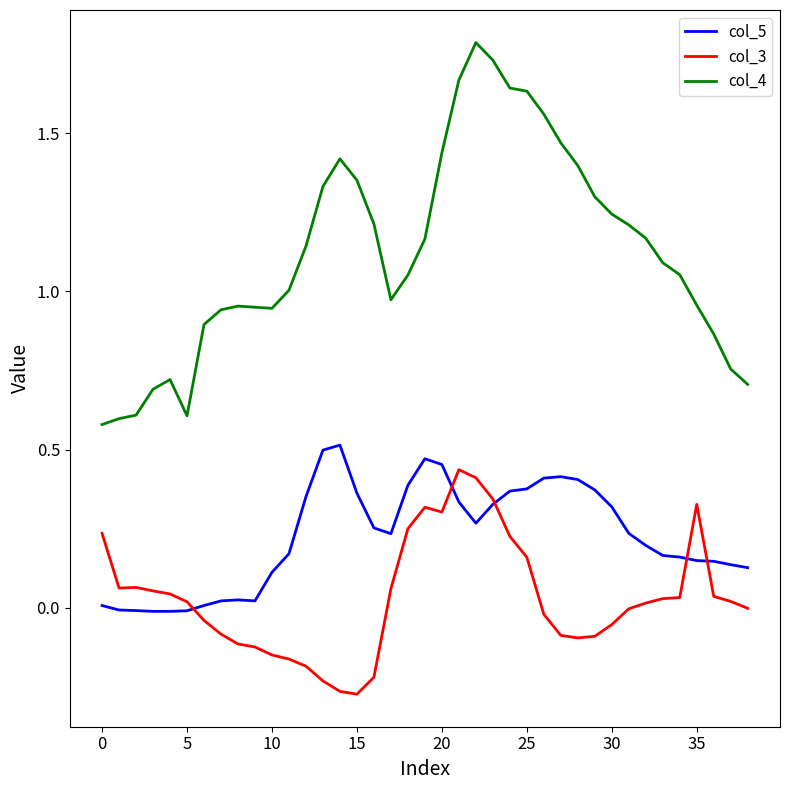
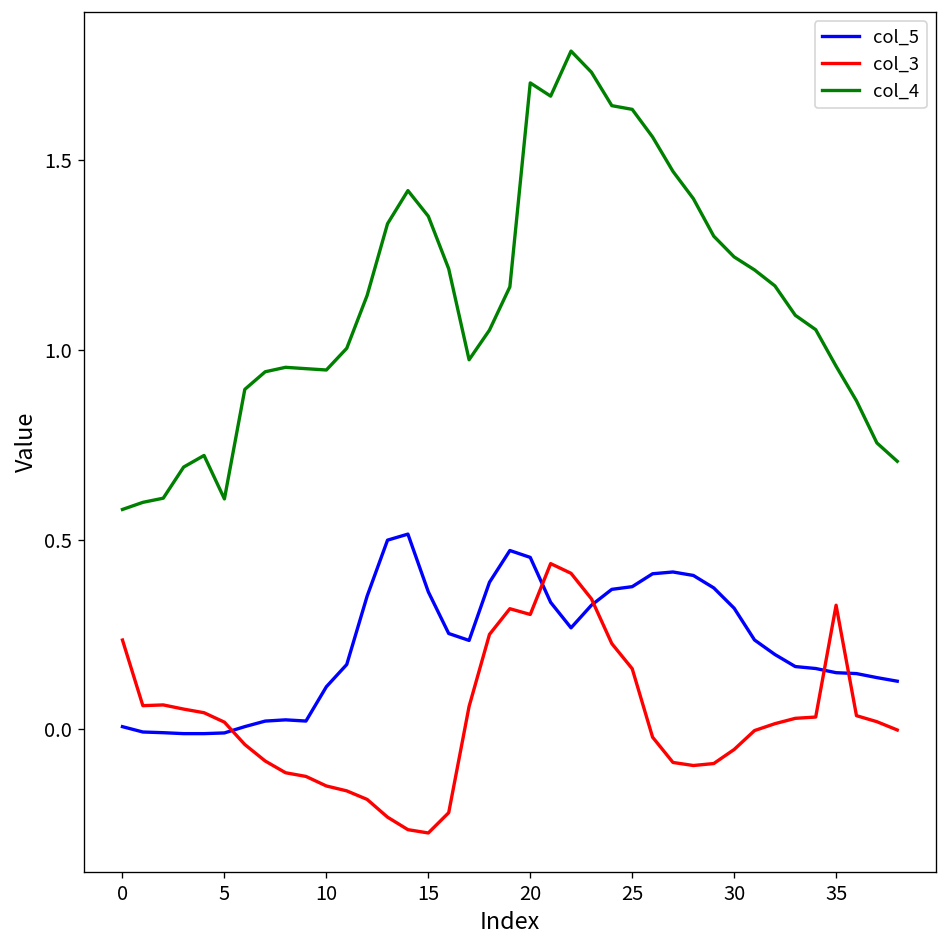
col_4, 20: 1.44 -> 1.70
